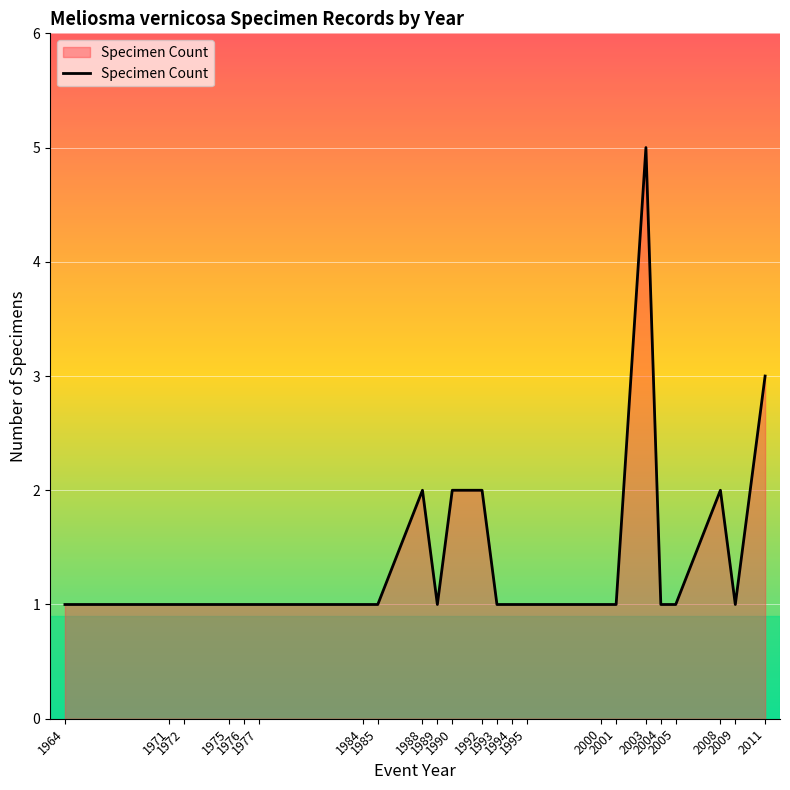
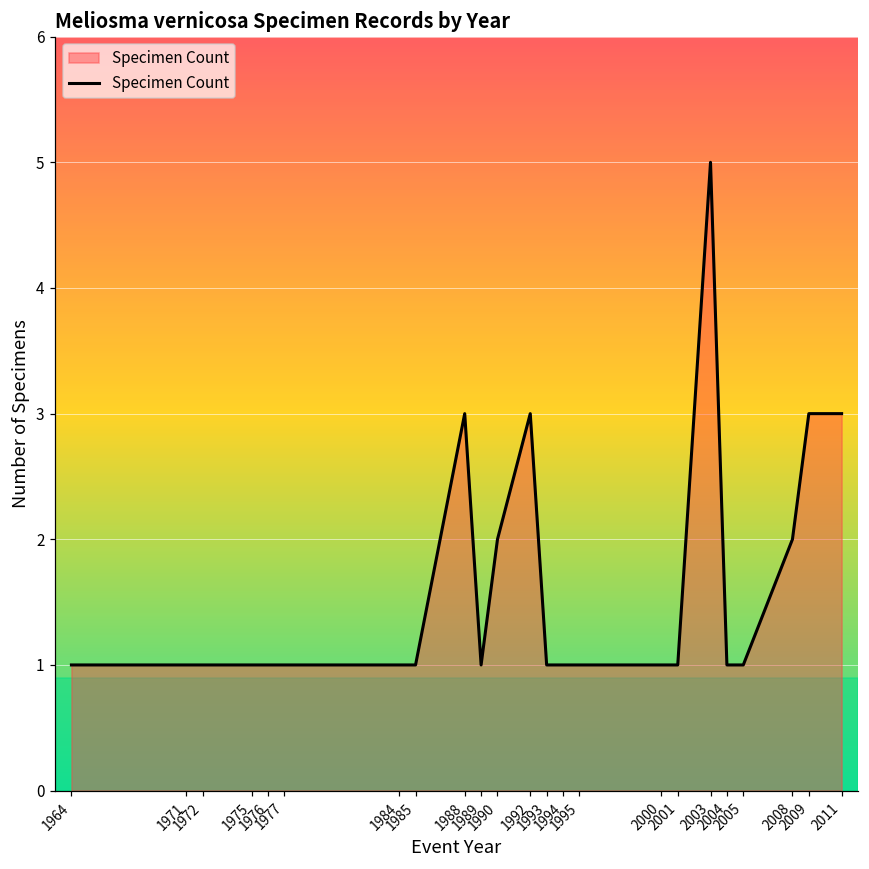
1988: 2 -> 3
1992: 2 -> 3
2009: 1 -> 3
